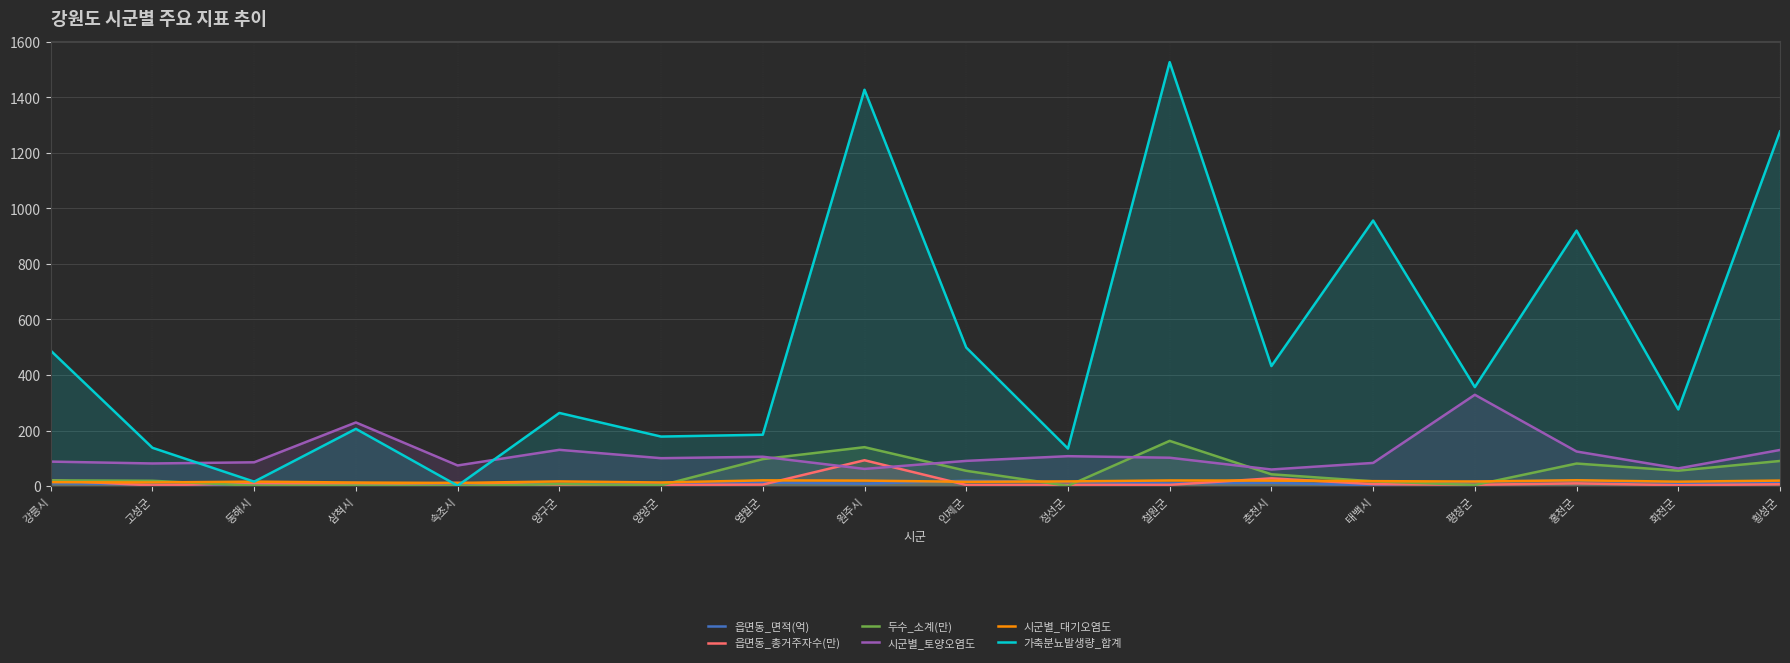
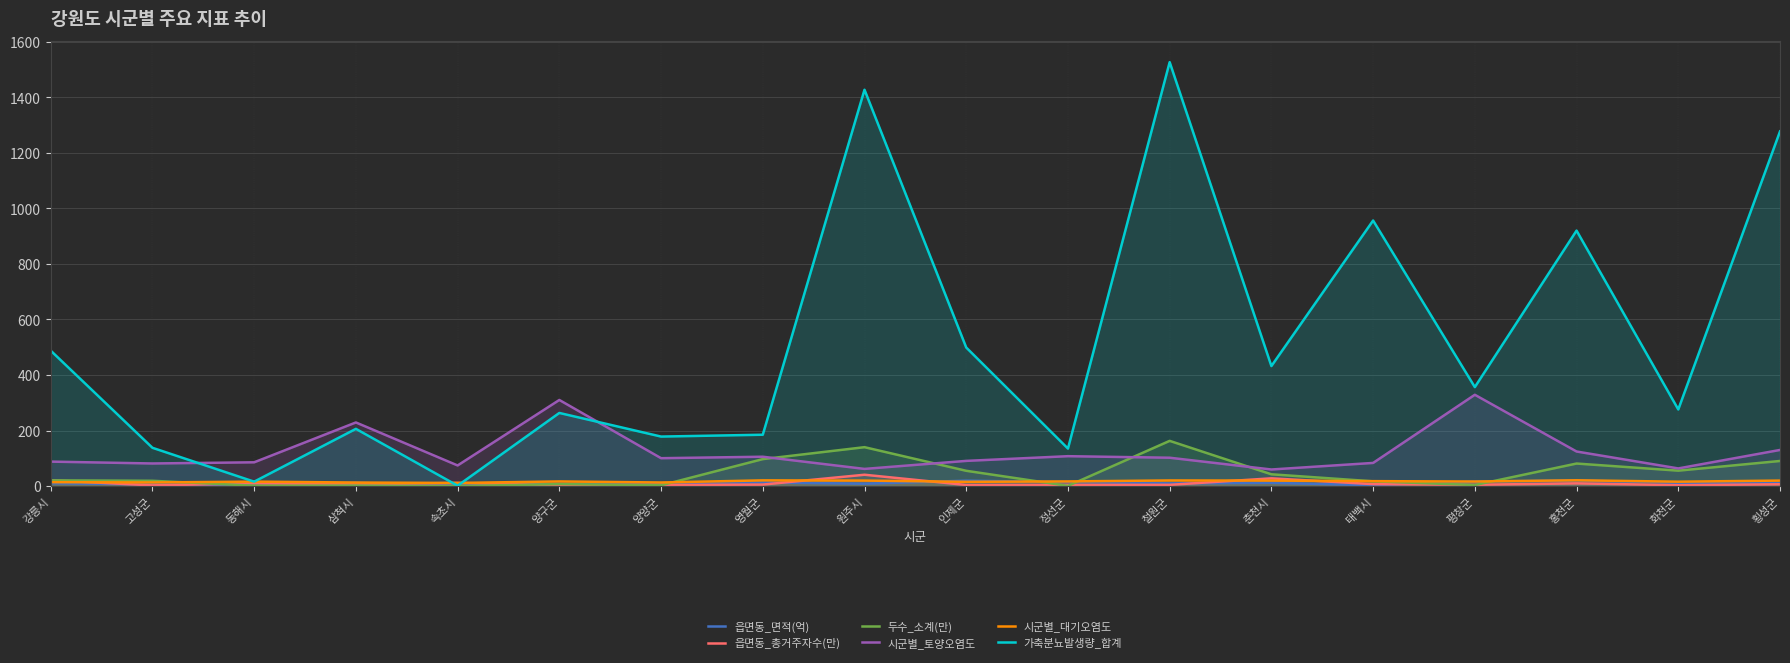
시군별_토양오염도, 양구군: 130 -> 310
읍면동_총거주자수(만), 원주시: 90 -> 40
